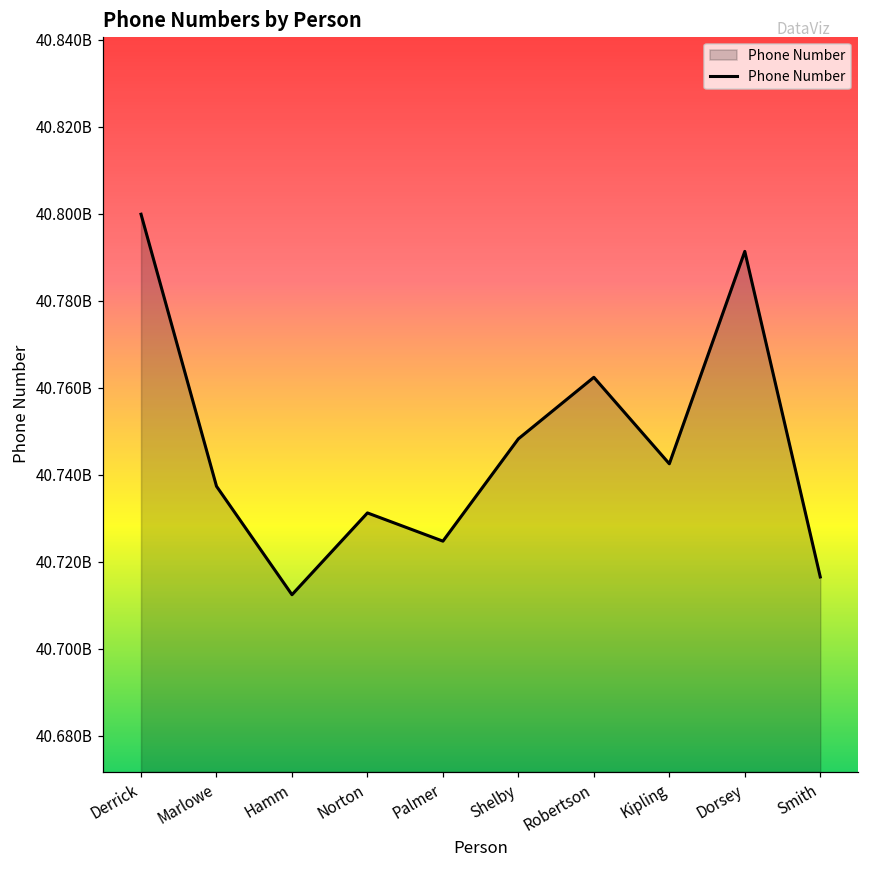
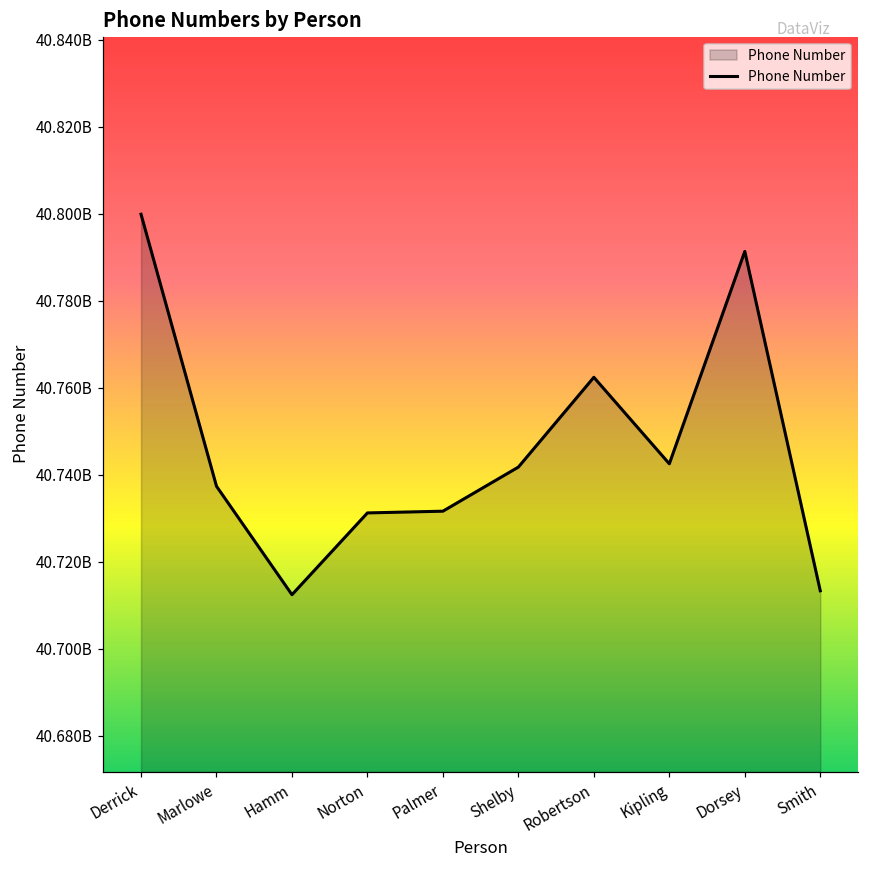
Palmer: 40725000000 -> 40732000000
Shelby: 40748000000 -> 40742000000
Smith: 40717000000 -> 40713000000
